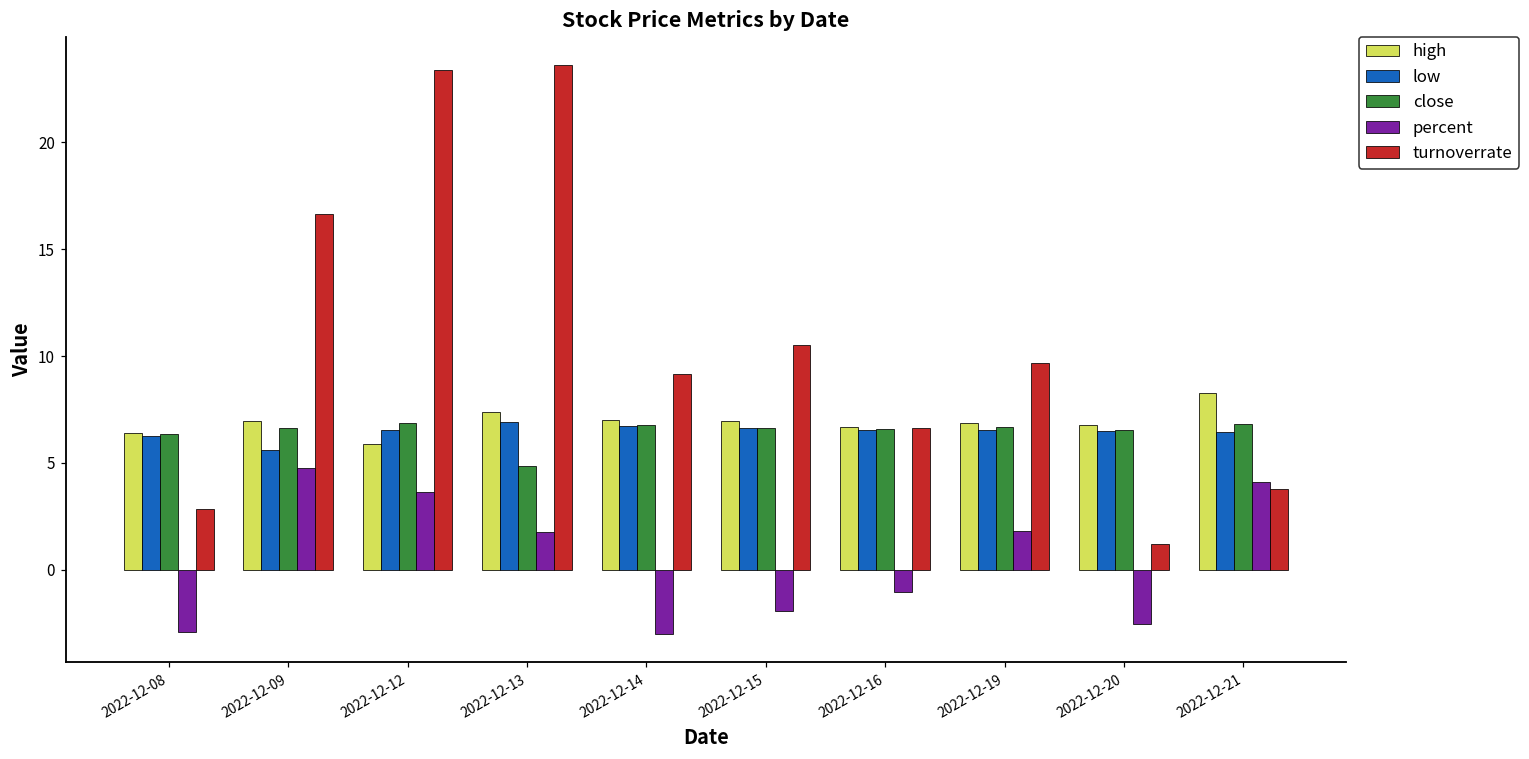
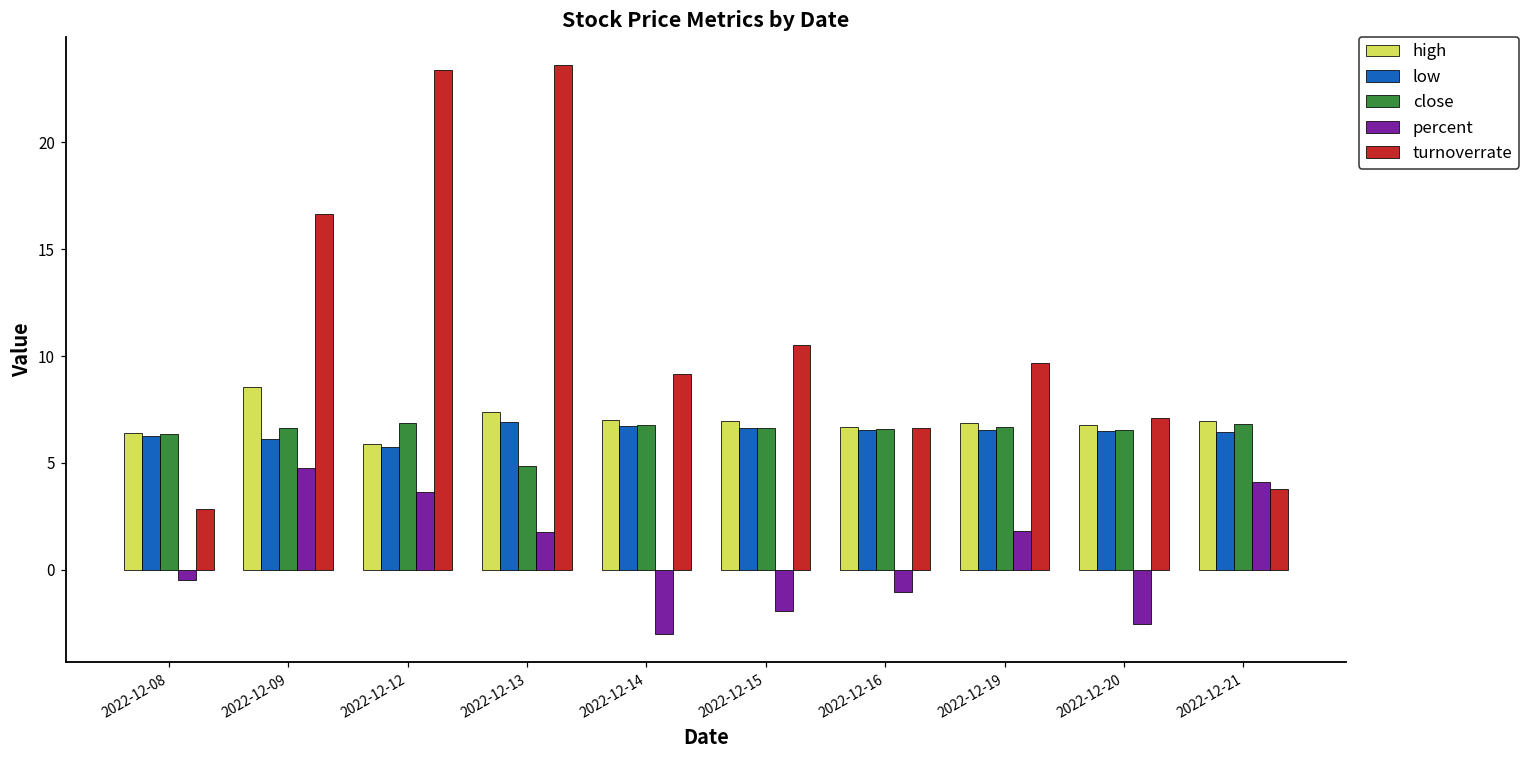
percent, 2022-12-08: -2.9 -> -0.5
high, 2022-12-09: 7.0 -> 8.5
low, 2022-12-09: 5.6 -> 6.1
low, 2022-12-12: 6.5 -> 5.7
turnoverrate, 2022-12-20: 1.2 -> 7.1
high, 2022-12-21: 8.3 -> 7.0
